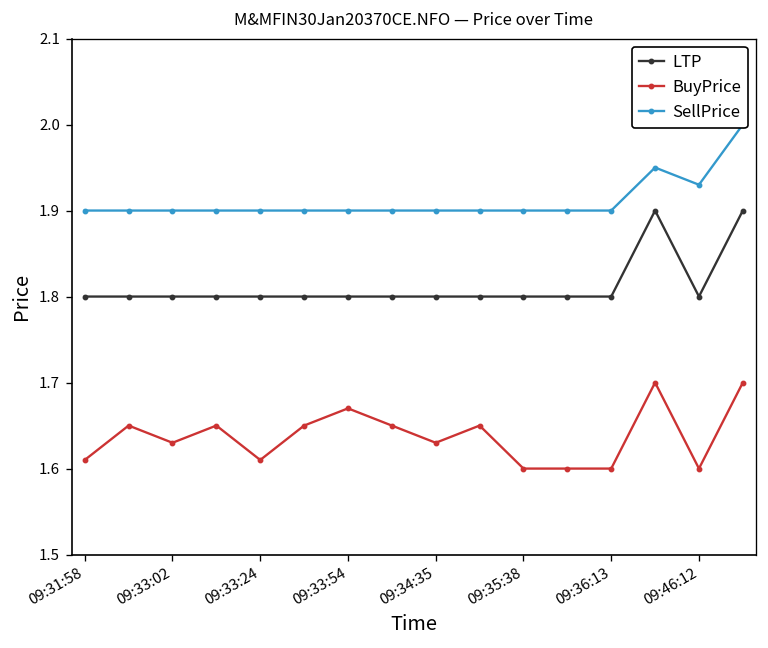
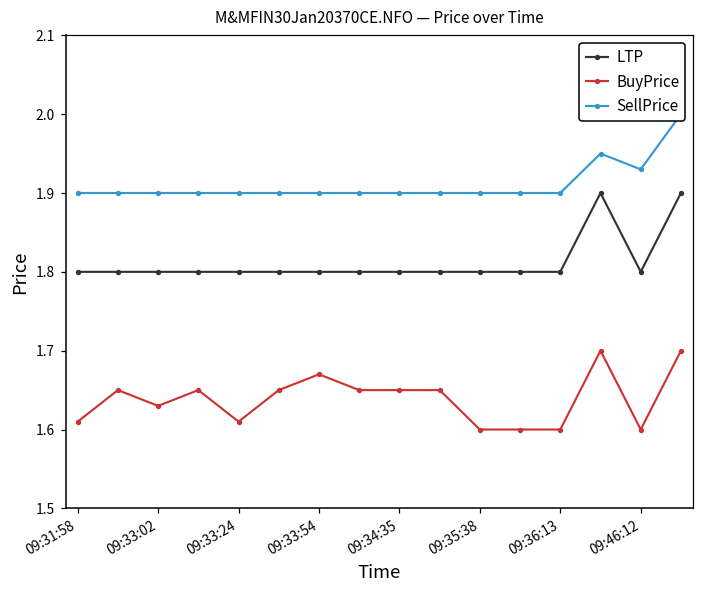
BuyPrice, 09:34:35: 1.63 -> 1.65
